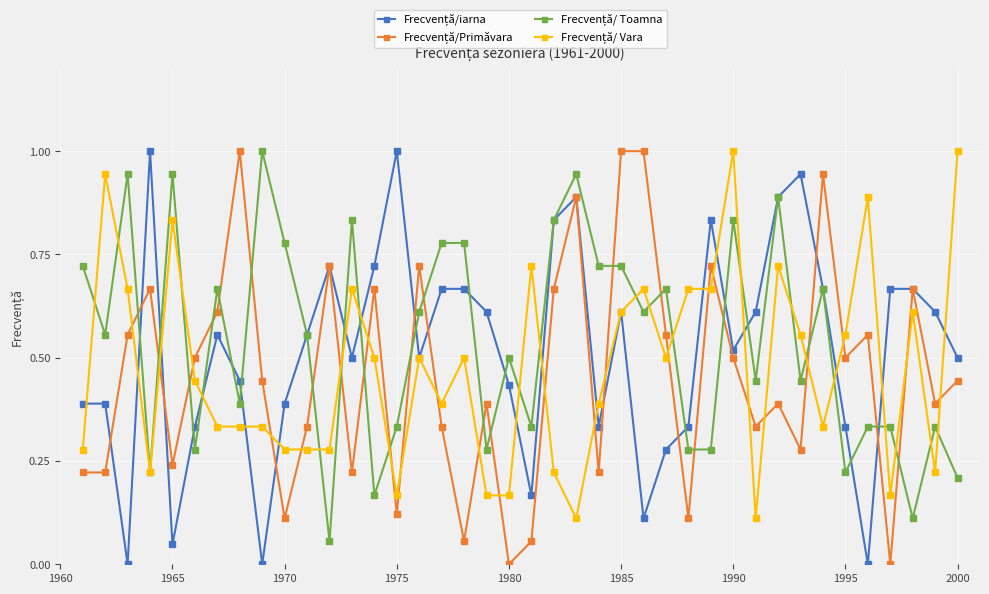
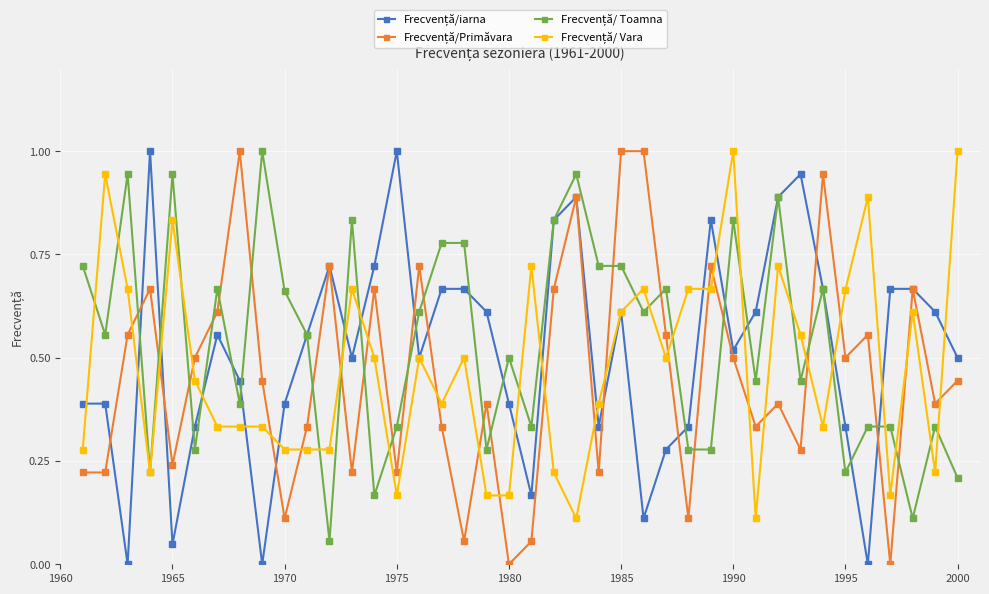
Frecvență/ Toamna, 1970: 0.78 -> 0.66
Frecvență/Primăvara, 1975: 0.12 -> 0.22
Frecvență/iarna, 1980: 0.43 -> 0.39
Frecvență/ Vara, 1995: 0.56 -> 0.66
